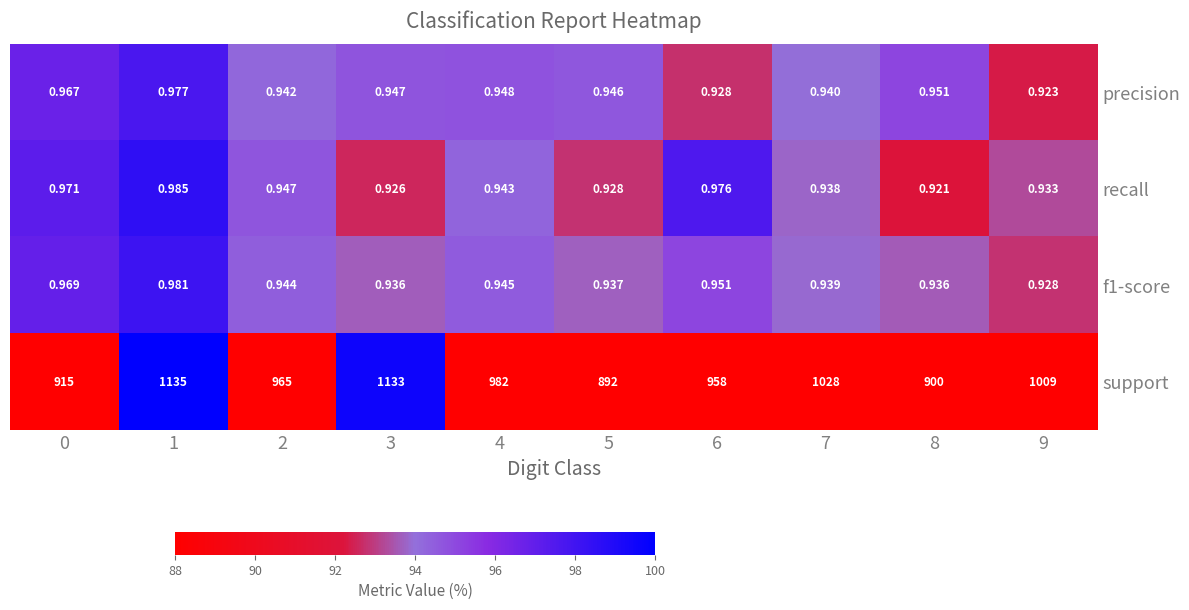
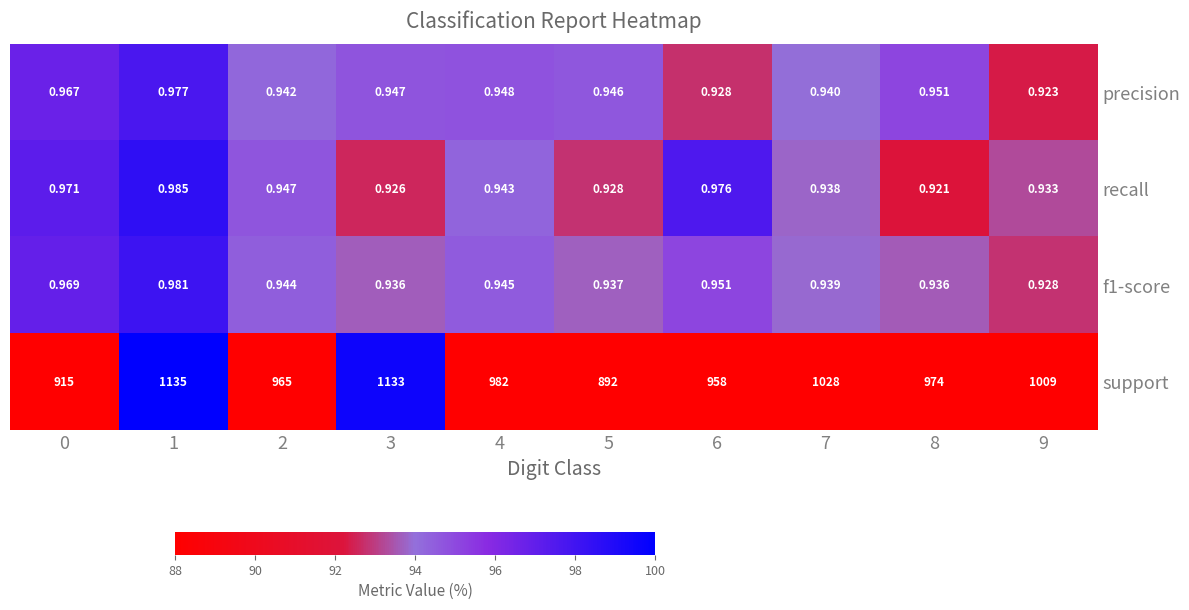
support, 8: 900 -> 974
